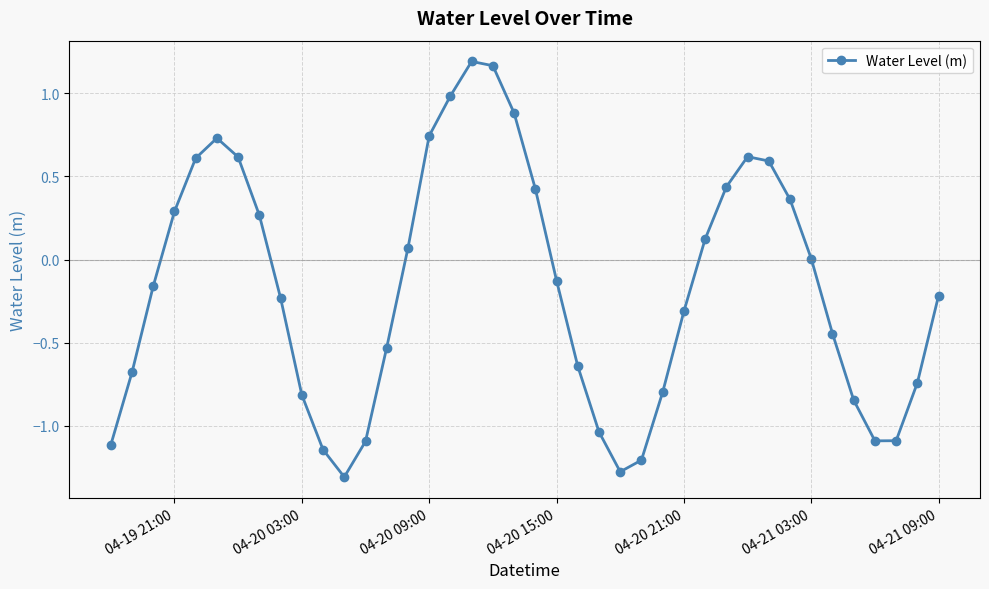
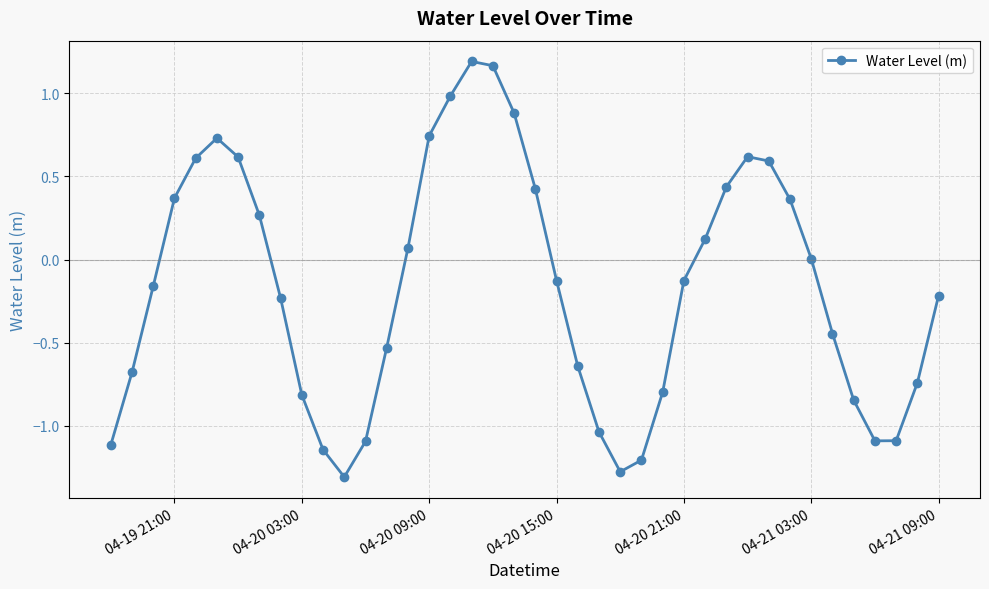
04-19 21:00: 0.29 -> 0.37
04-20 21:00: -0.31 -> -0.13
